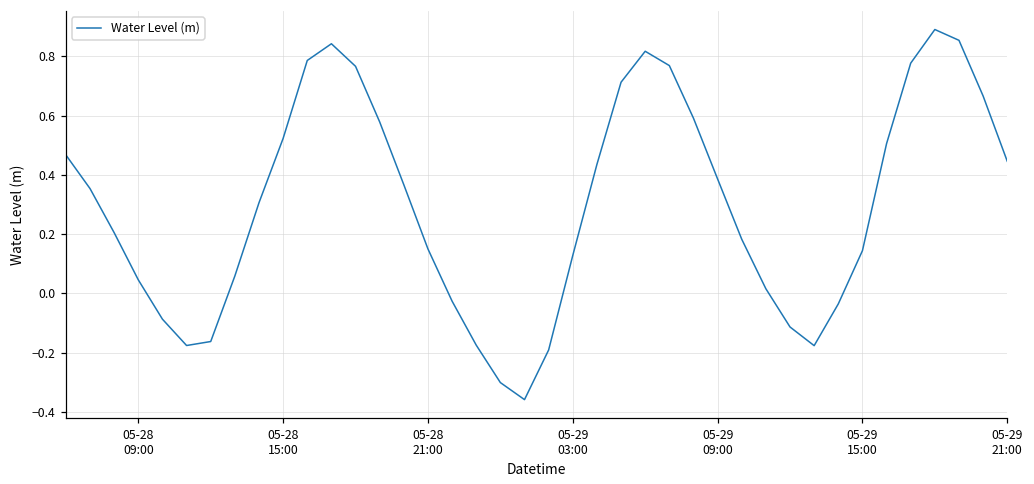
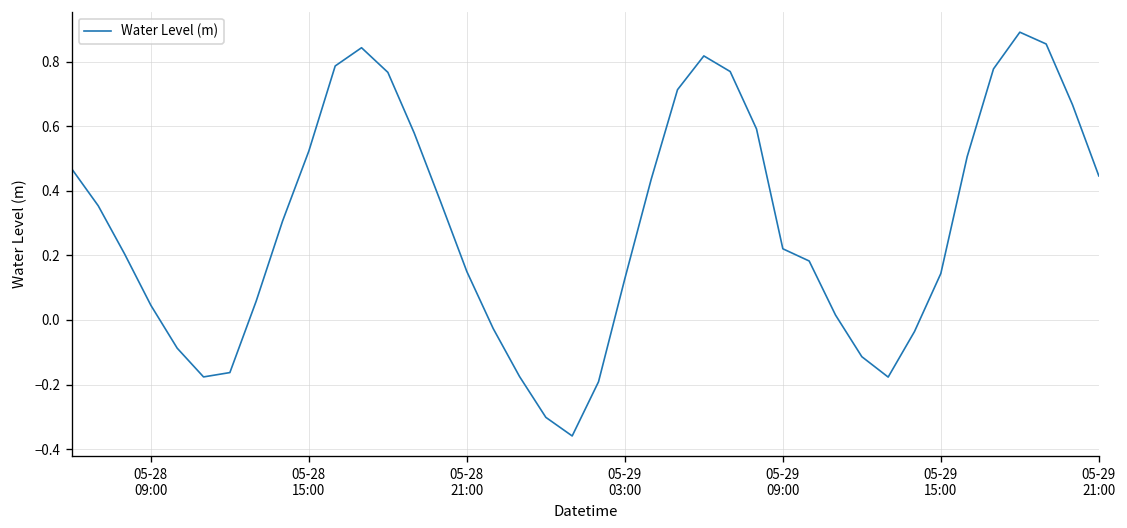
05-29 09:00: 0.39 -> 0.22
